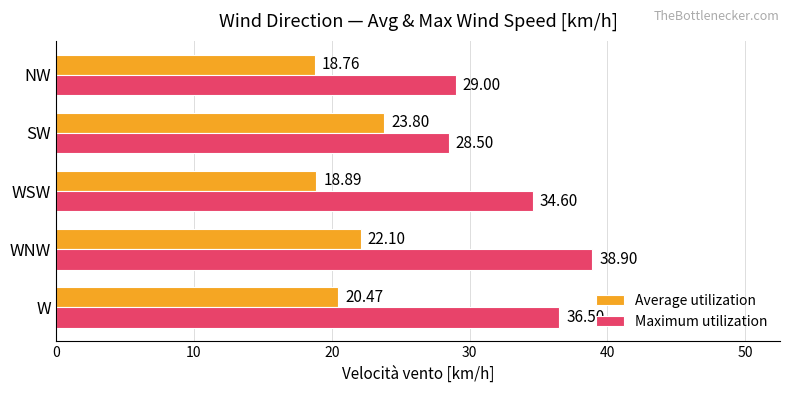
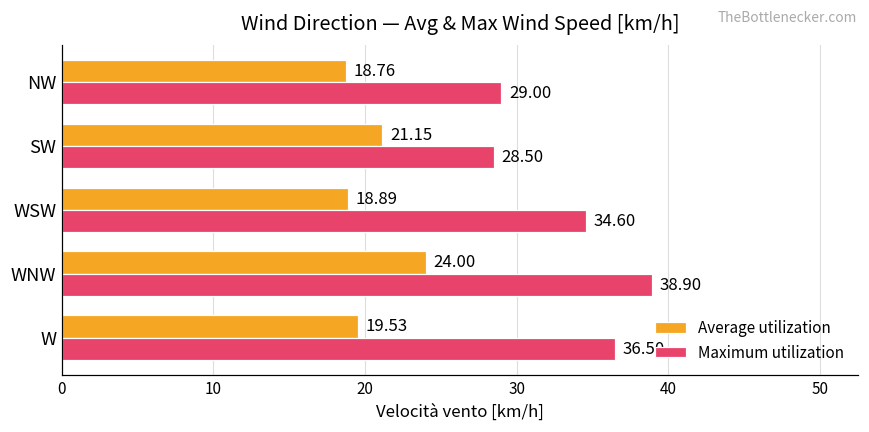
Average utilization, SW: 23.80 -> 21.15
Average utilization, WNW: 22.10 -> 24.00
Average utilization, W: 20.47 -> 19.53
